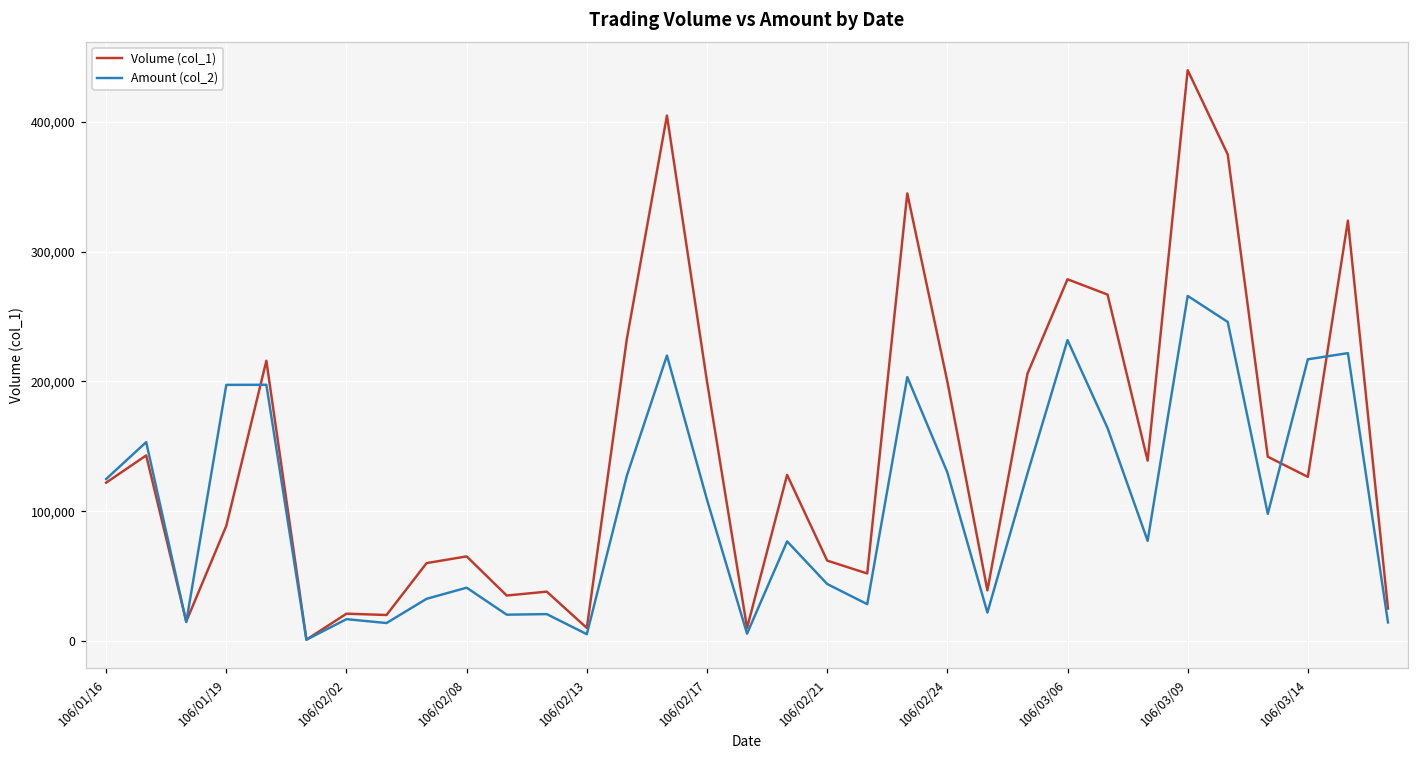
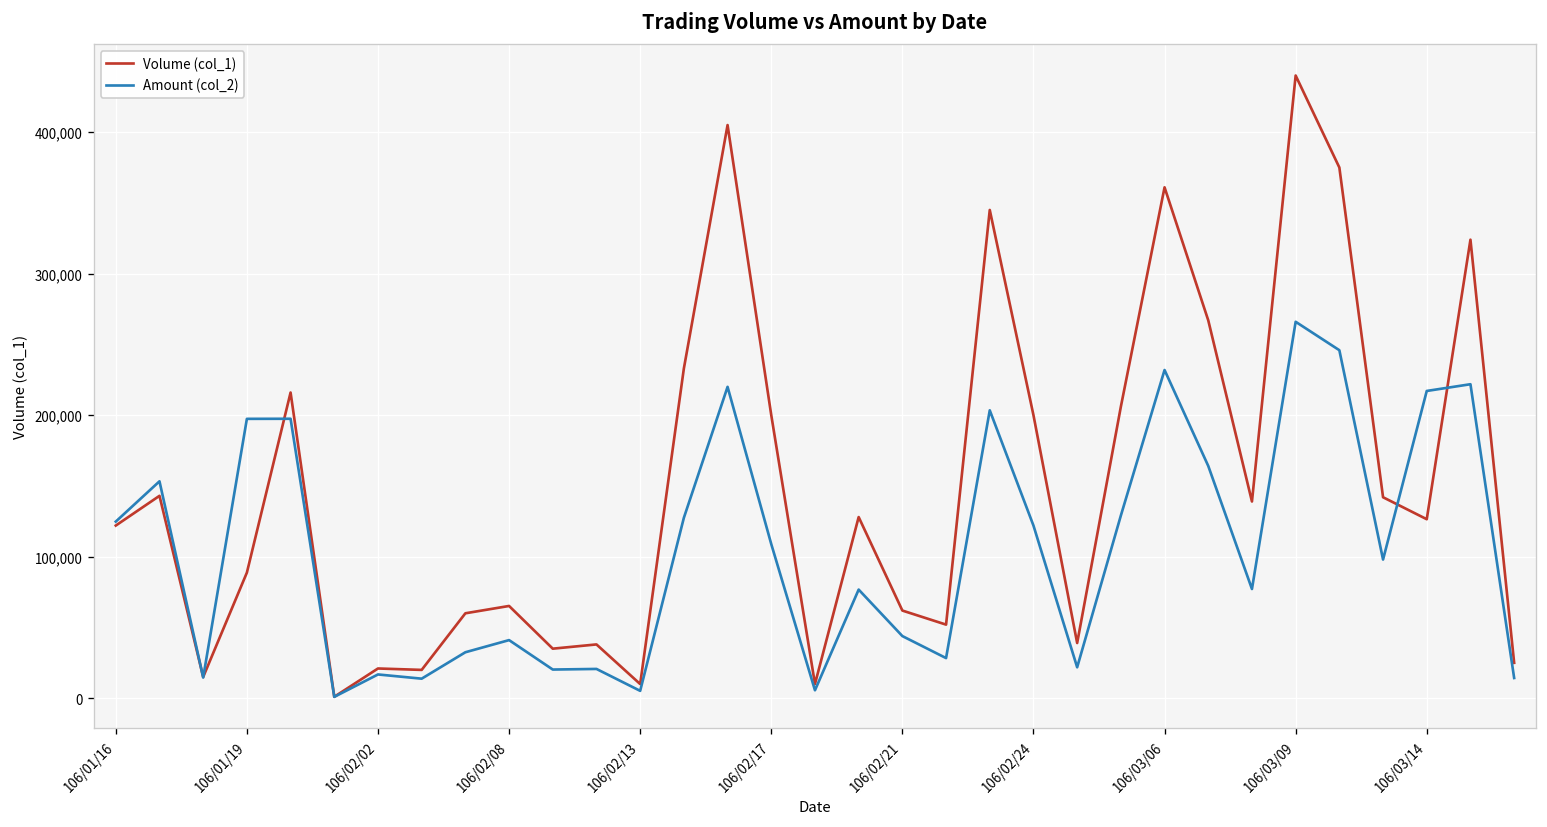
Amount (col_2), 106/02/24: 130,000 -> 122,000
Volume (col_1), 106/03/06: 279,000 -> 361,000
